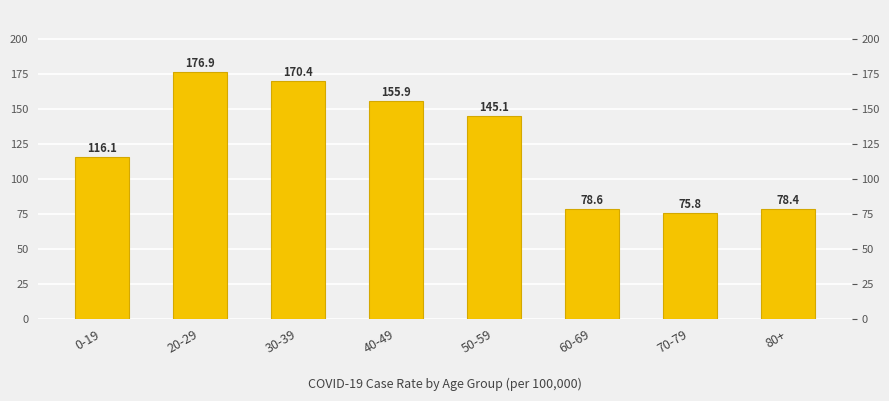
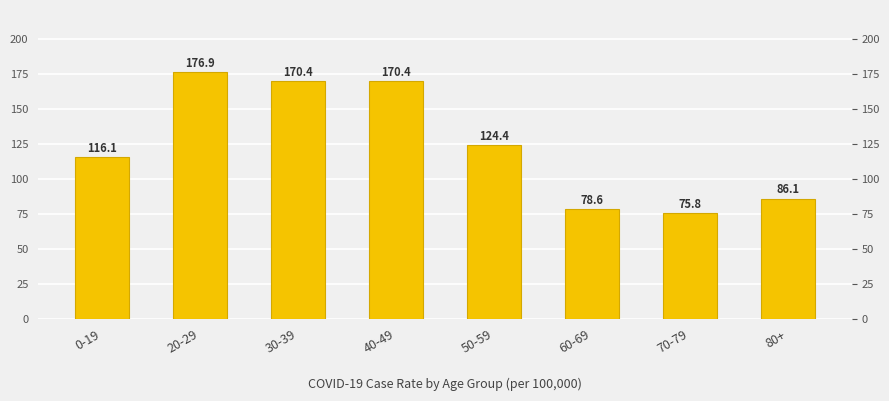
40-49: 155.9 -> 170.4
50-59: 145.1 -> 124.4
80+: 78.4 -> 86.1
